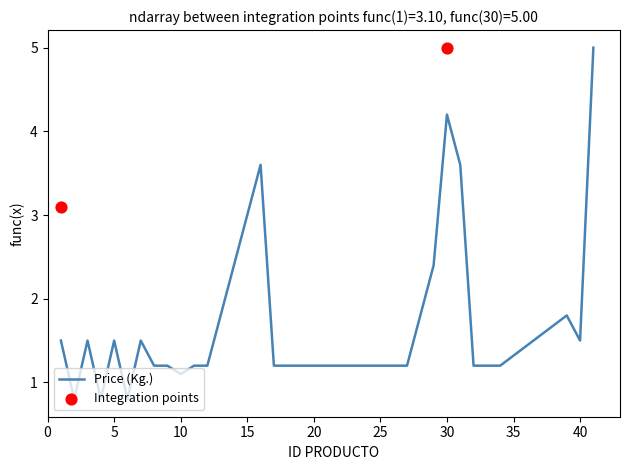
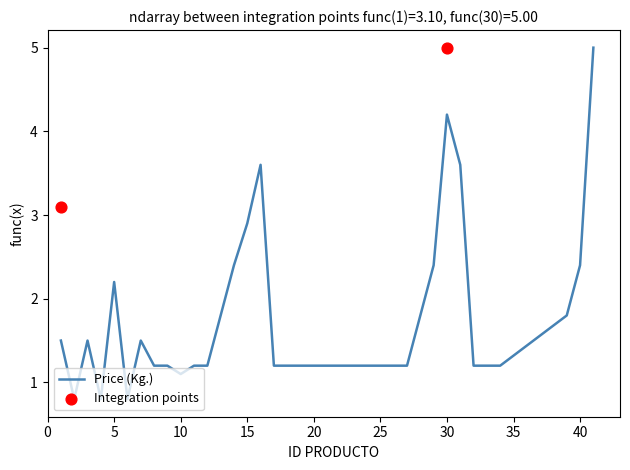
Price (Kg.), 5: 1.5 -> 2.2
Price (Kg.), 15: 3.0 -> 2.9
Price (Kg.), 40: 1.5 -> 2.4
